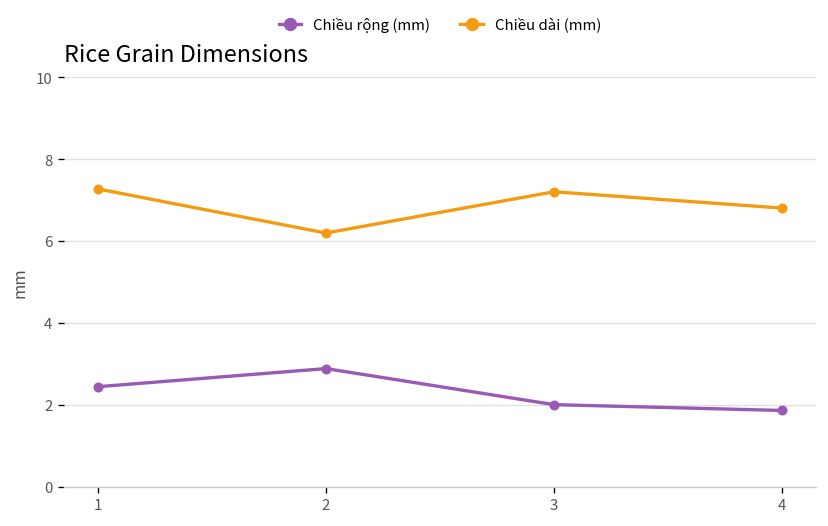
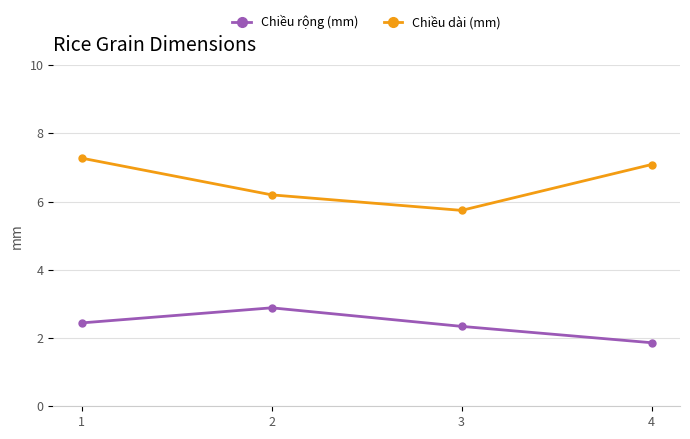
Chiều rộng (mm), 3: 2.0 -> 2.3
Chiều dài (mm), 3: 7.2 -> 5.7
Chiều dài (mm), 4: 6.8 -> 7.1
